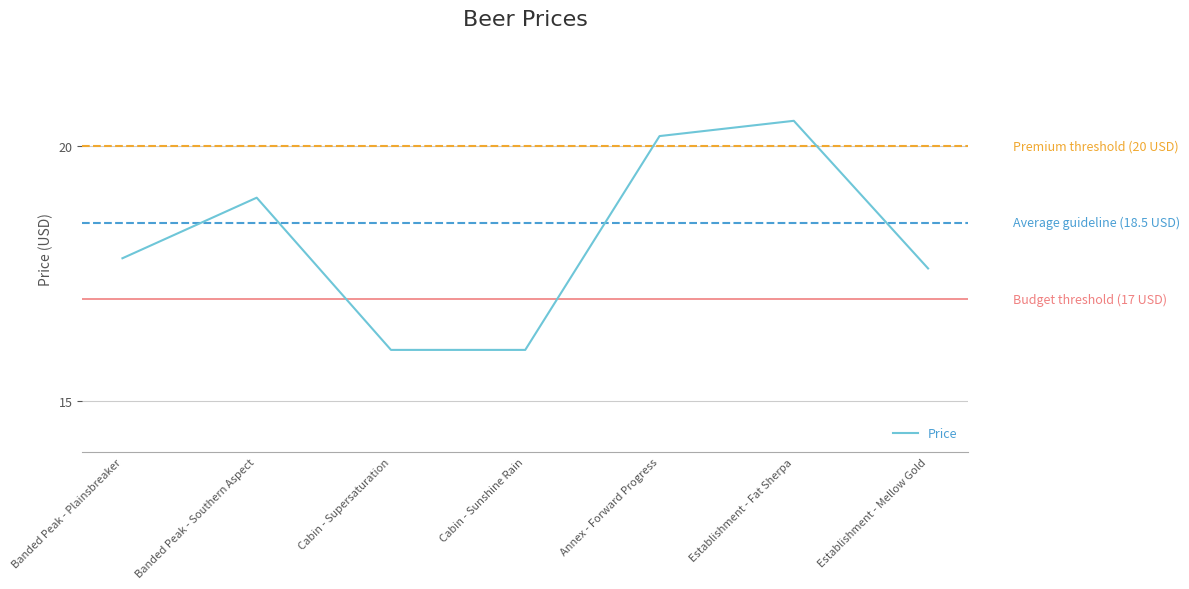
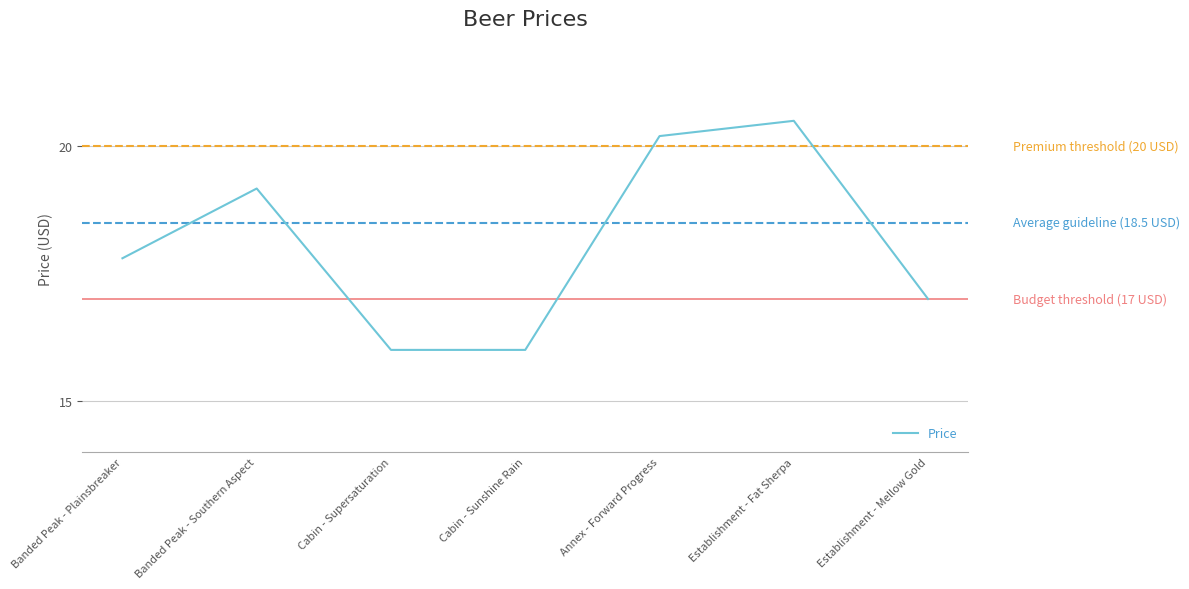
Banded Peak - Southern Aspect: 19.0 -> 19.2
Establishment - Mellow Gold: 17.6 -> 17.0
